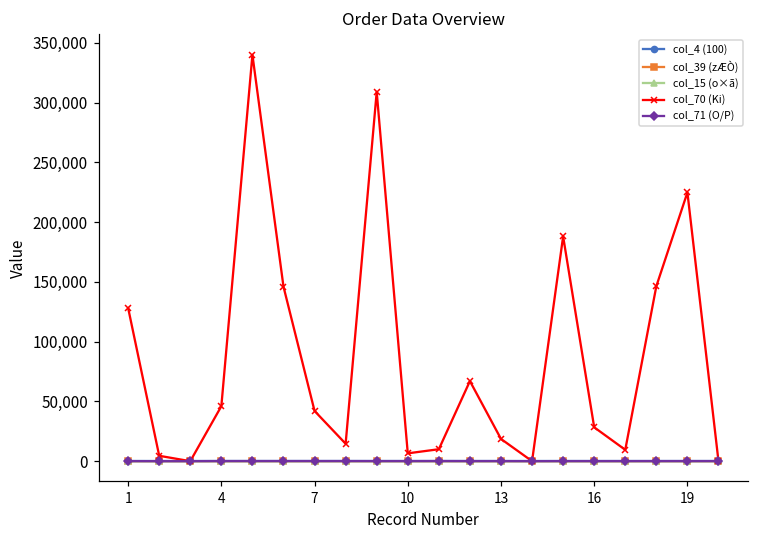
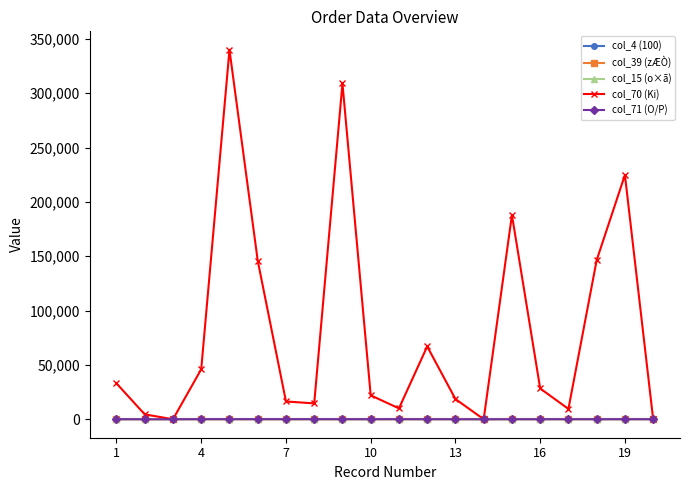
col_70 (Ki), 1: 128,000 -> 33,000
col_70 (Ki), 7: 42,000 -> 16,000
col_70 (Ki), 10: 7,000 -> 22,000
